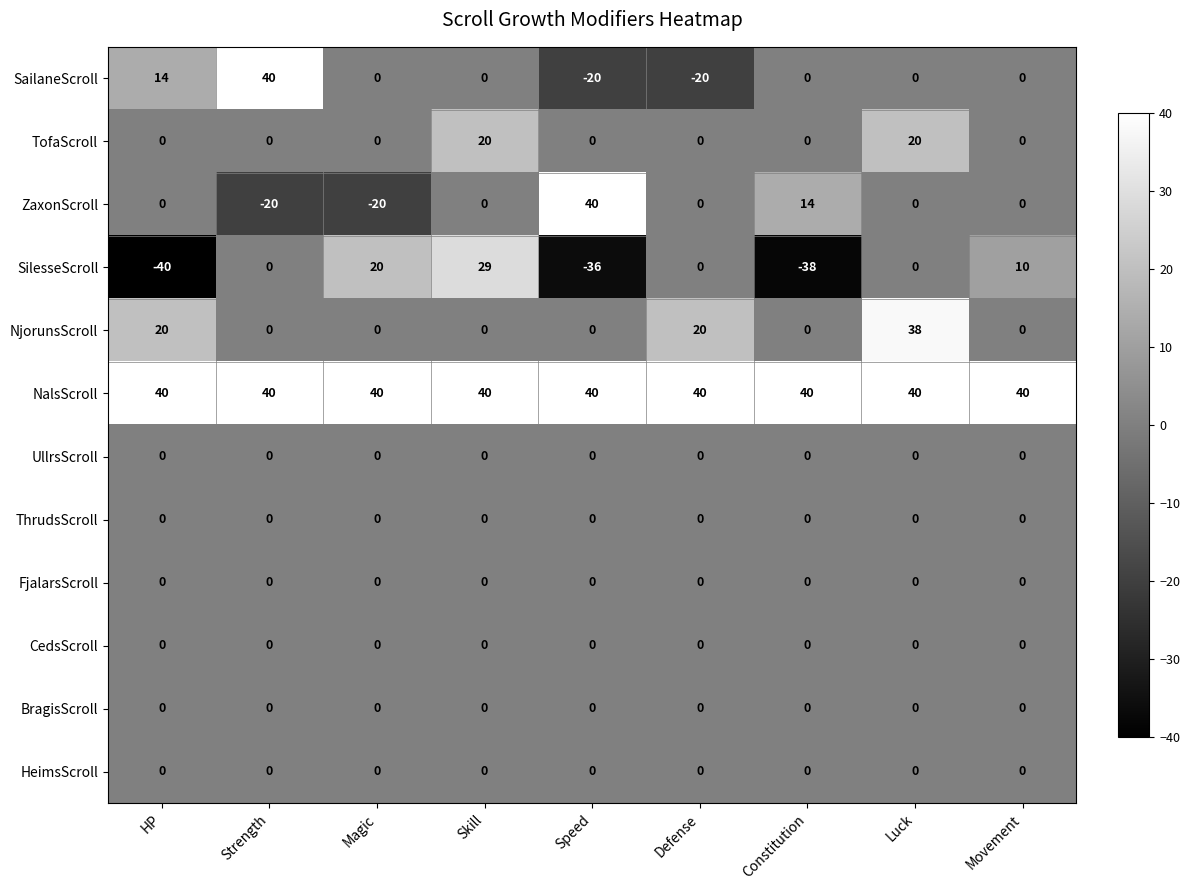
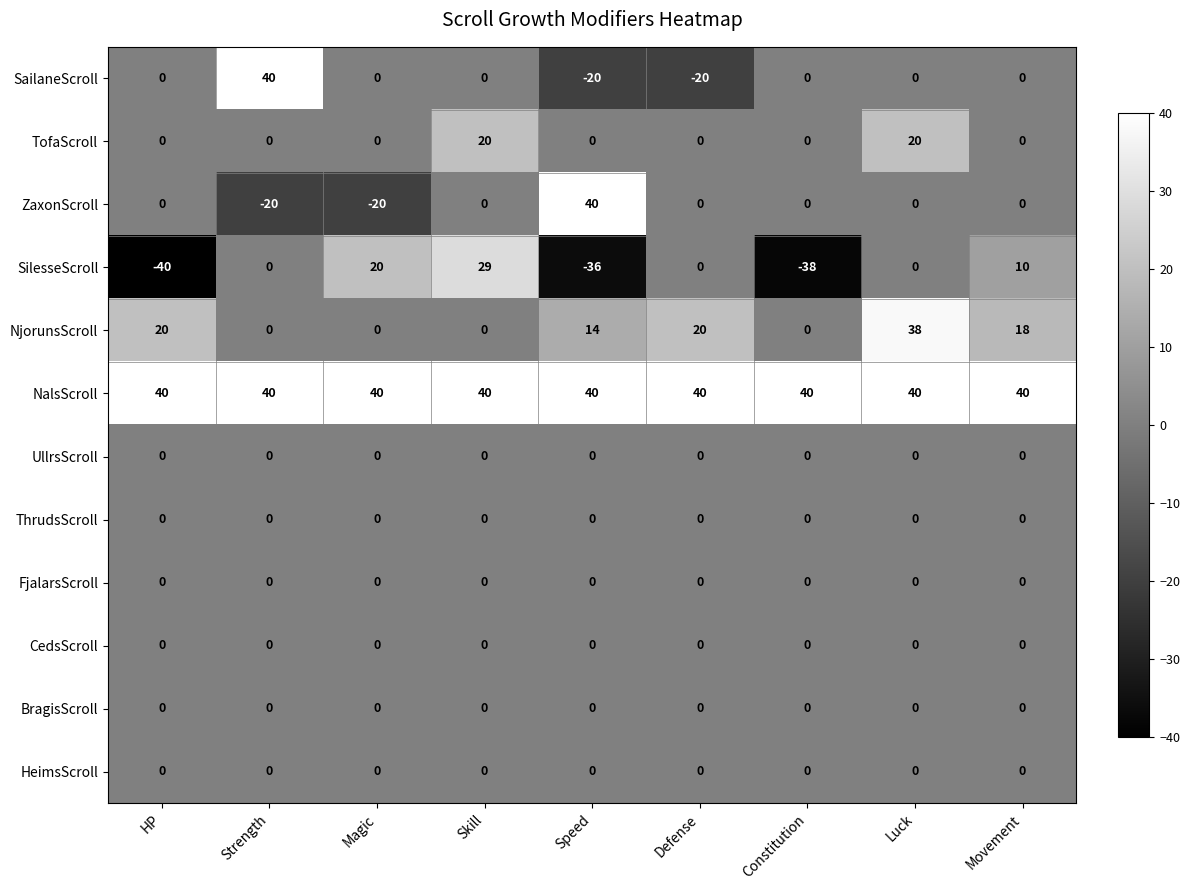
SailaneScroll, HP: 14 -> 0
ZaxonScroll, Constitution: 14 -> 0
NjorunsScroll, Speed: 0 -> 14
NjorunsScroll, Movement: 0 -> 18
